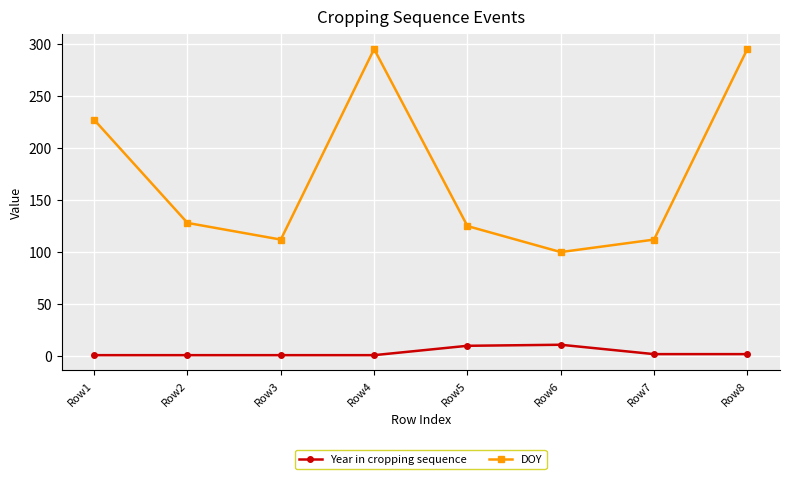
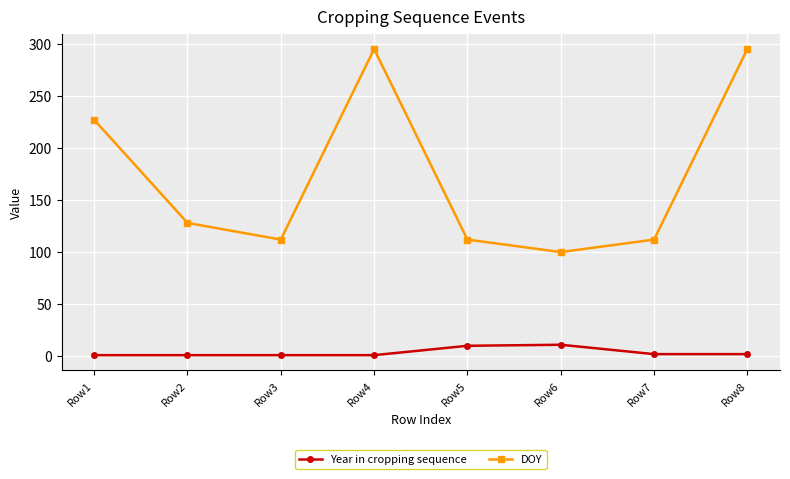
DOY, Row5: 125 -> 112
